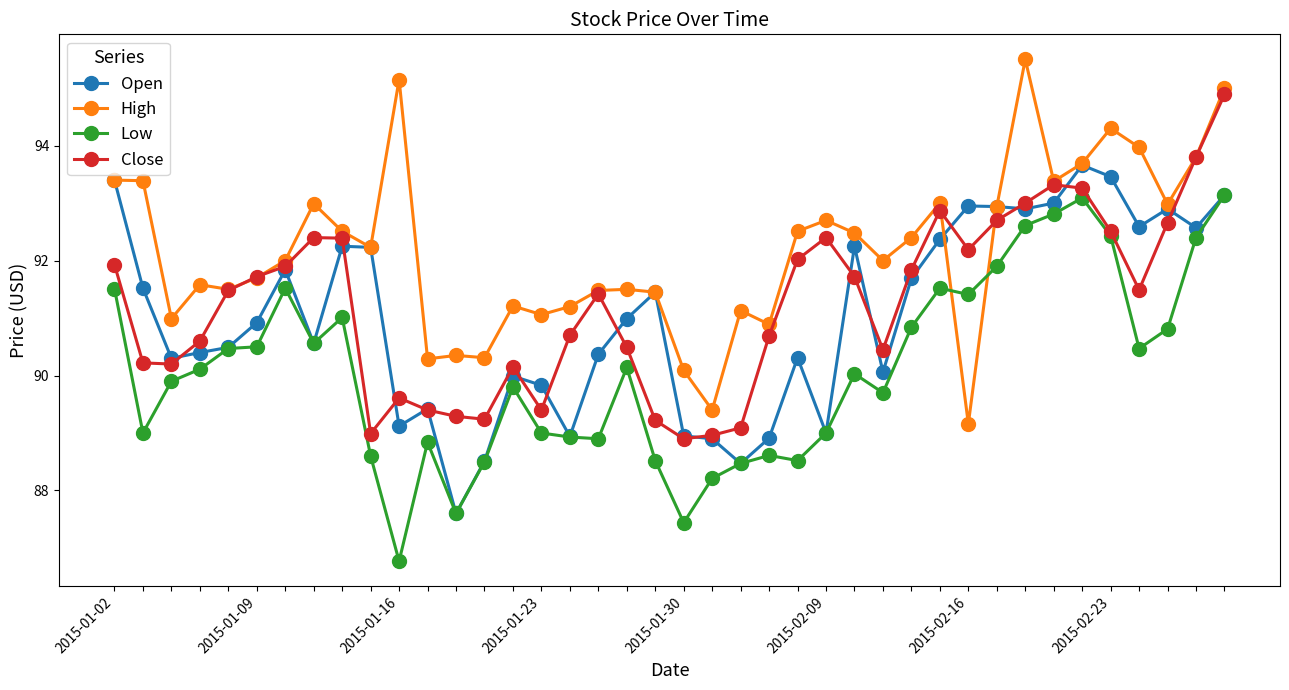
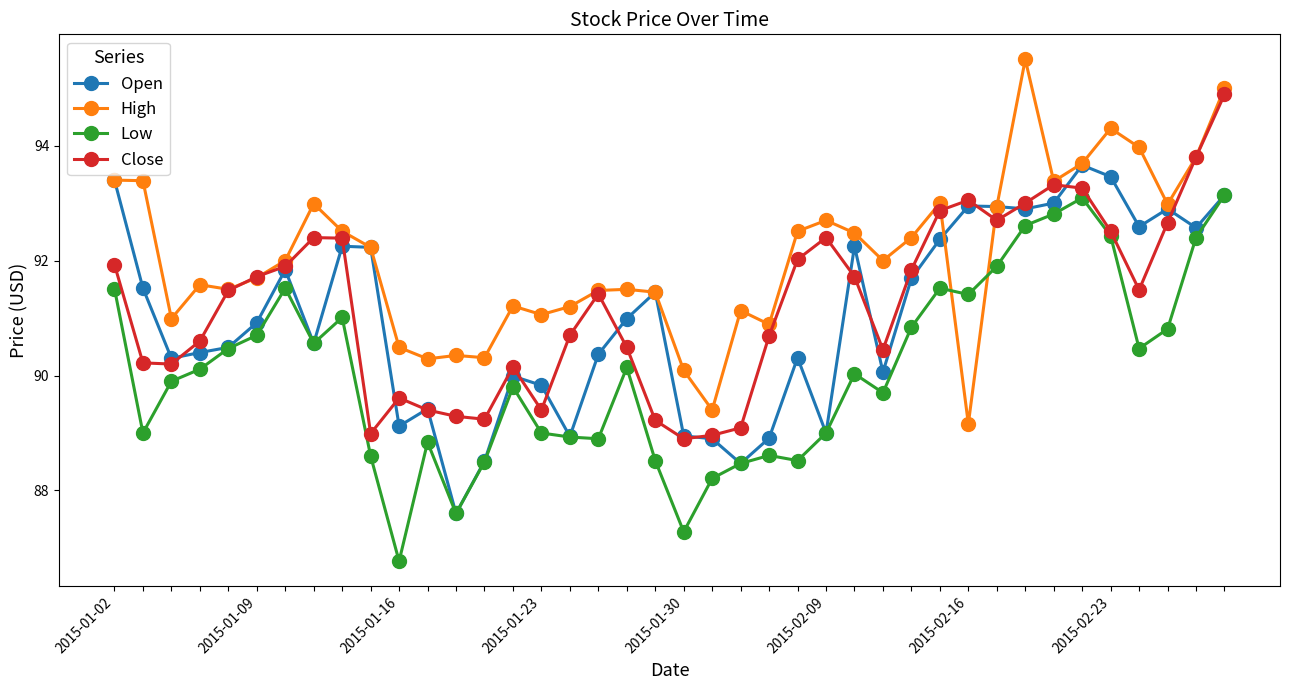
Low, 2015-01-09: 90.5 -> 90.7
High, 2015-01-16: 95.2 -> 90.5
Low, 2015-01-30: 87.4 -> 87.3
Close, 2015-02-16: 92.2 -> 93.1
